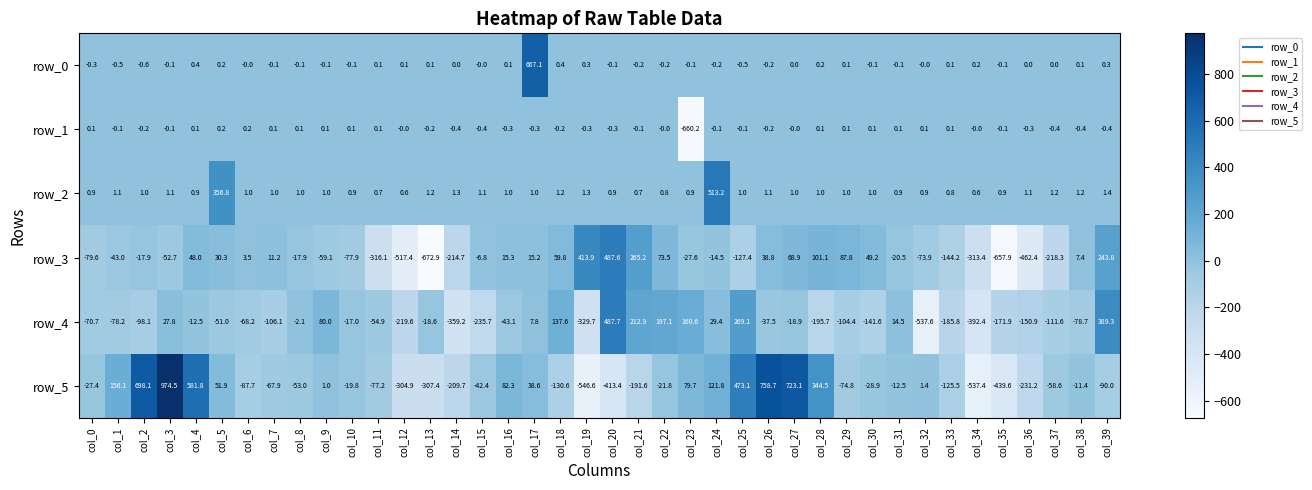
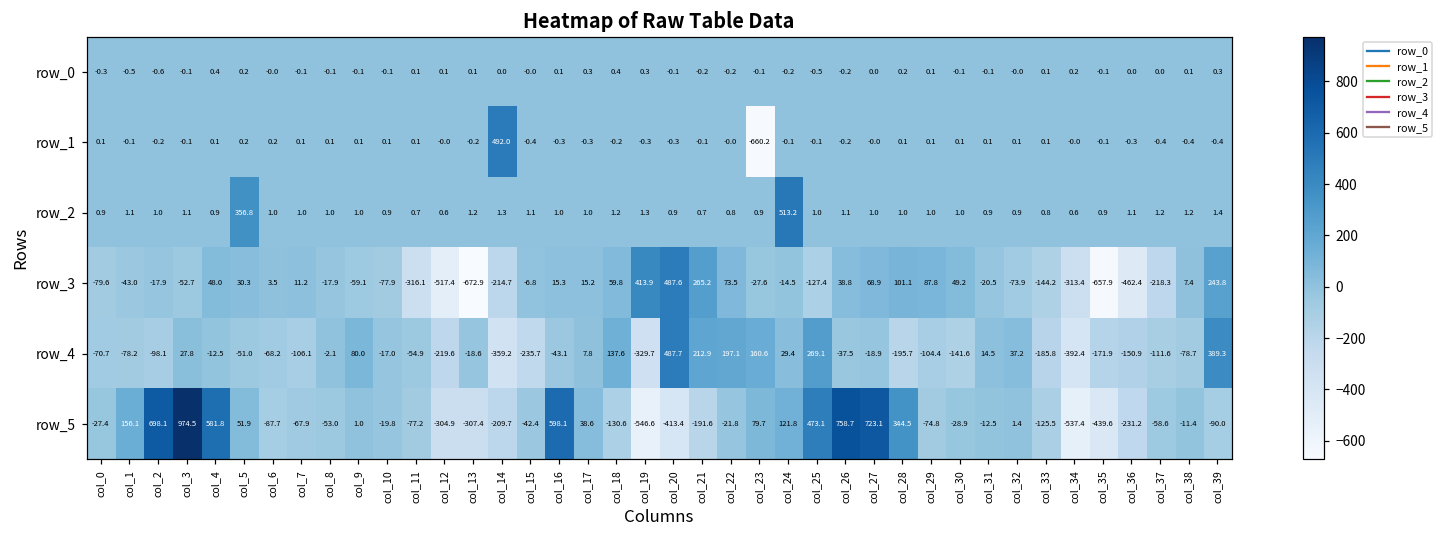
row_0, col_17: 667.1 -> 0.3
row_1, col_14: -0.4 -> 492.0
row_4, col_32: -537.6 -> 37.2
row_5, col_16: 82.3 -> 598.1
